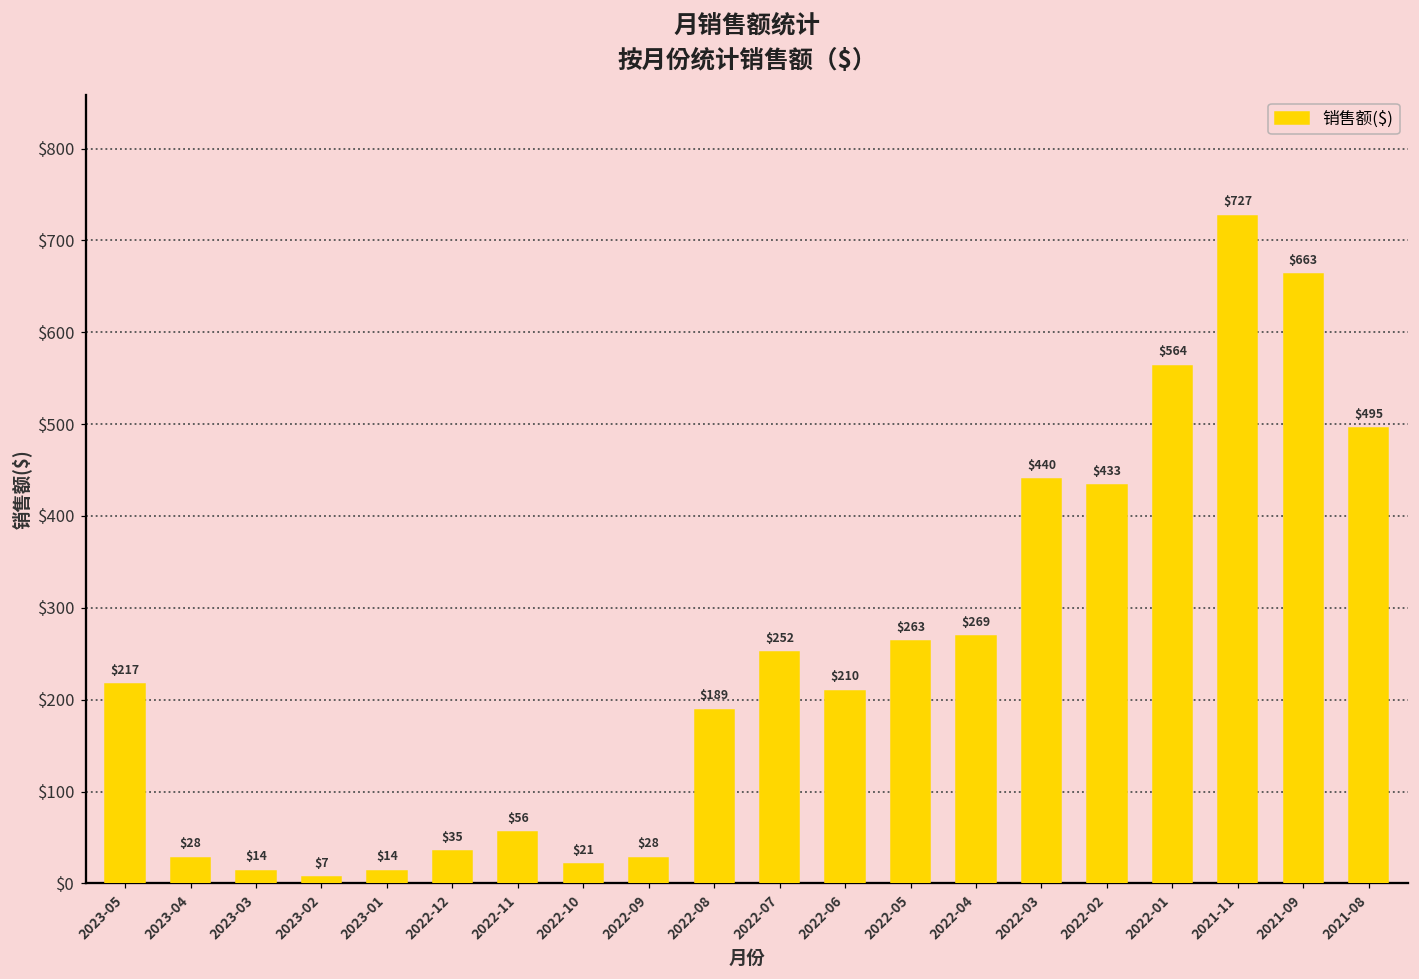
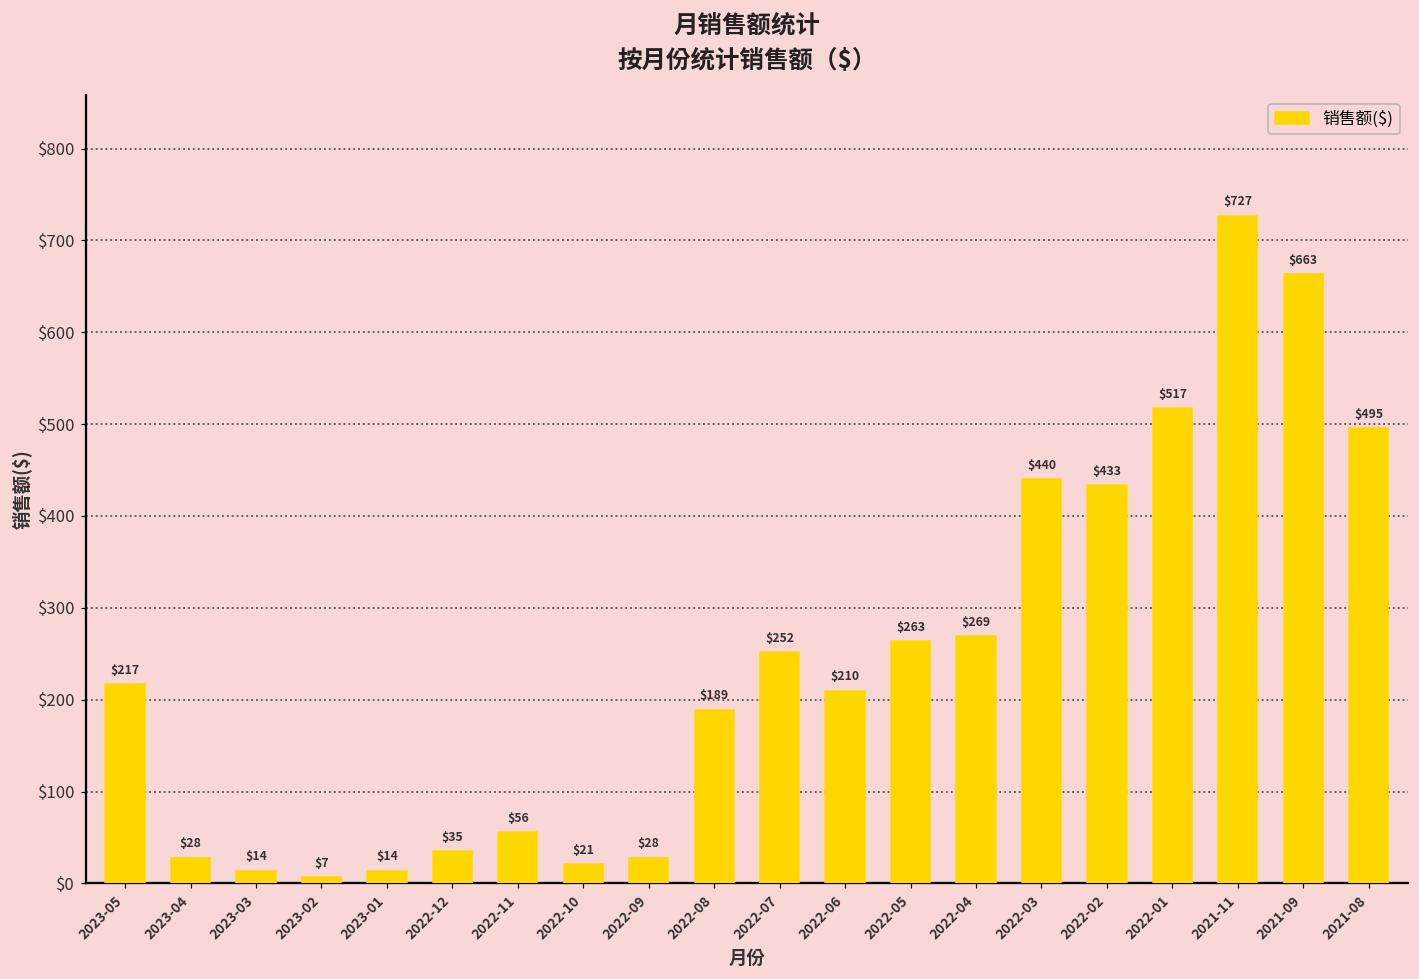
2022-01: $564 -> $517
